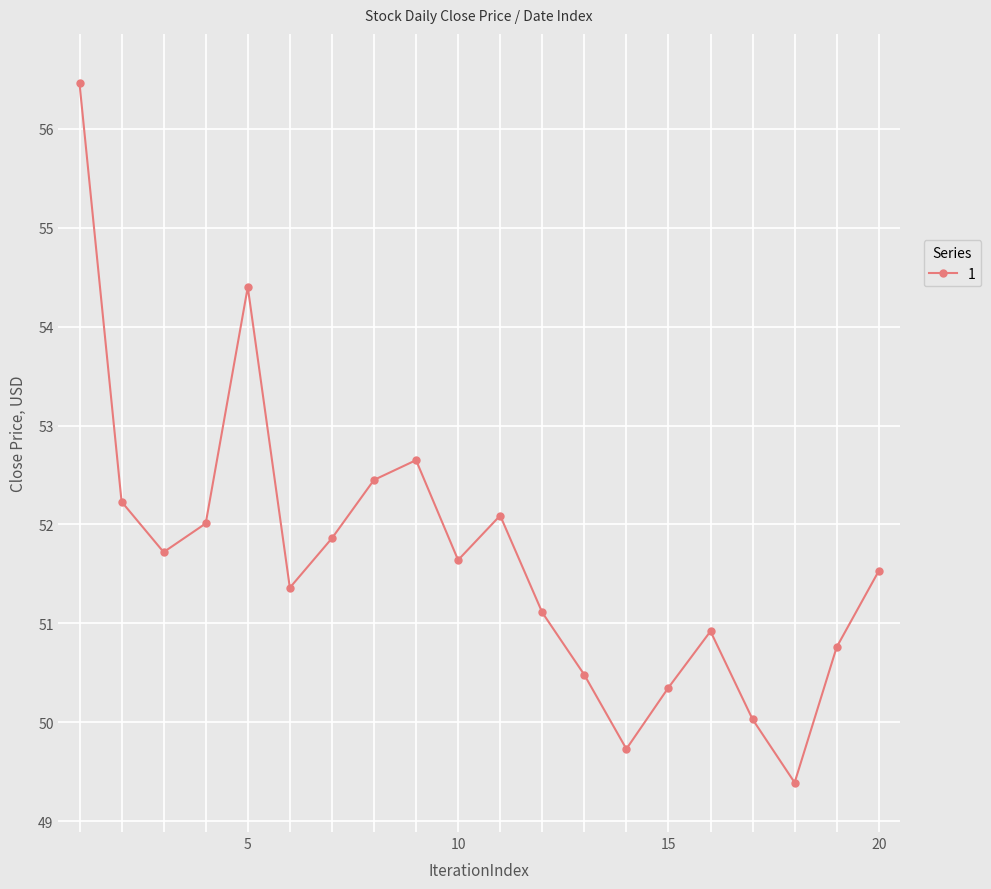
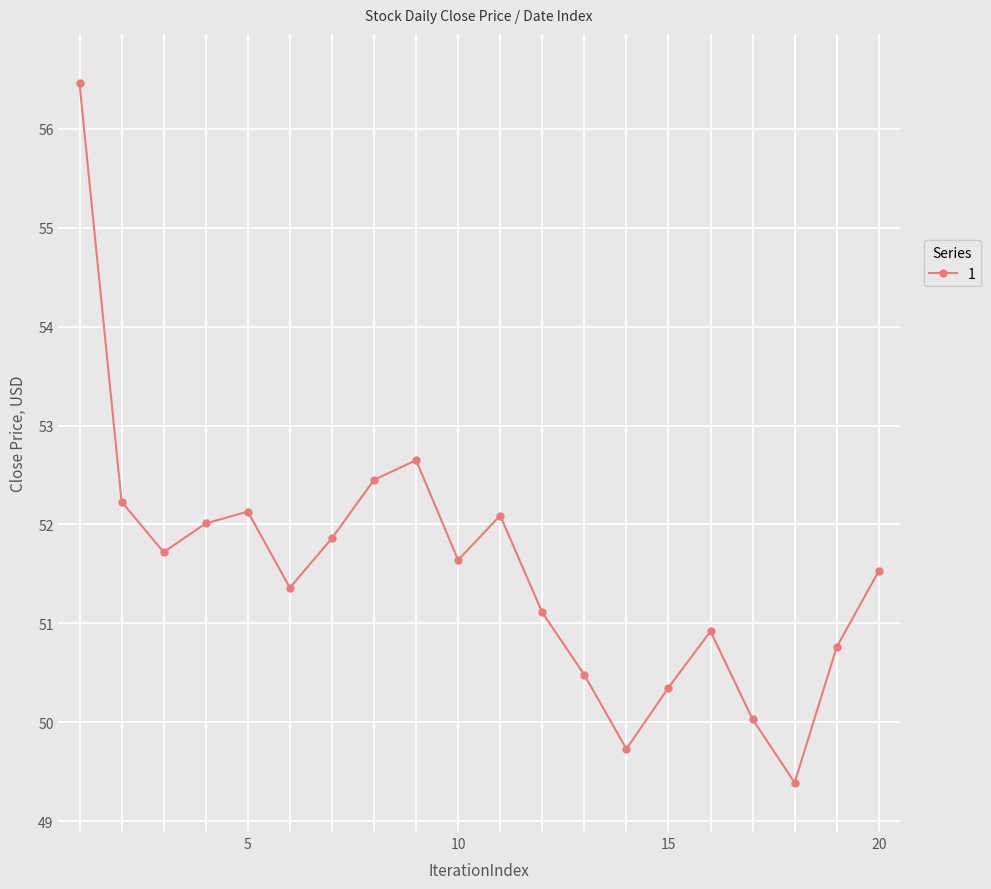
5: 54.4 -> 52.1
